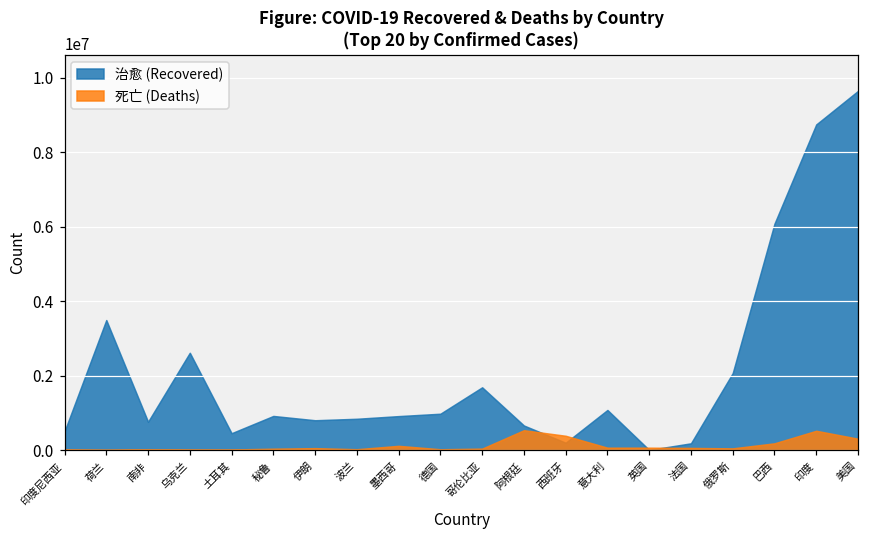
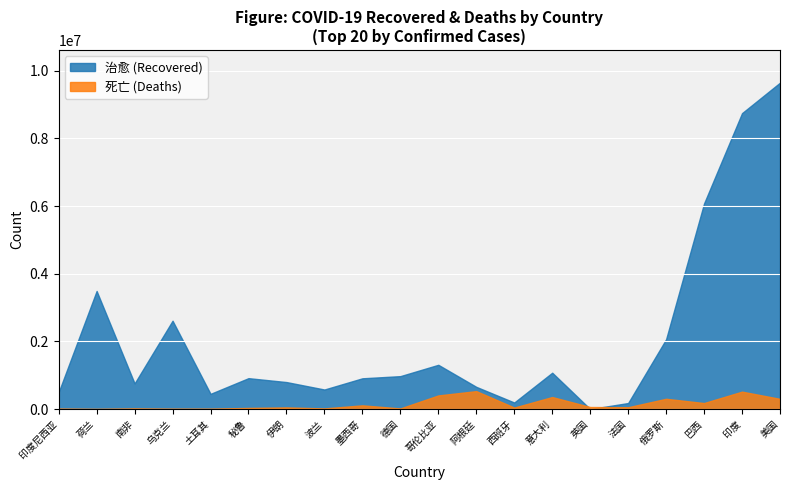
治愈 (Recovered), 波兰: 800000 -> 600000
治愈 (Recovered), 哥伦比亚: 1700000 -> 1300000
死亡 (Deaths), 哥伦比亚: 0 -> 400000
死亡 (Deaths), 西班牙: 400000 -> 0
死亡 (Deaths), 意大利: 100000 -> 400000
死亡 (Deaths), 俄罗斯: 0 -> 300000
